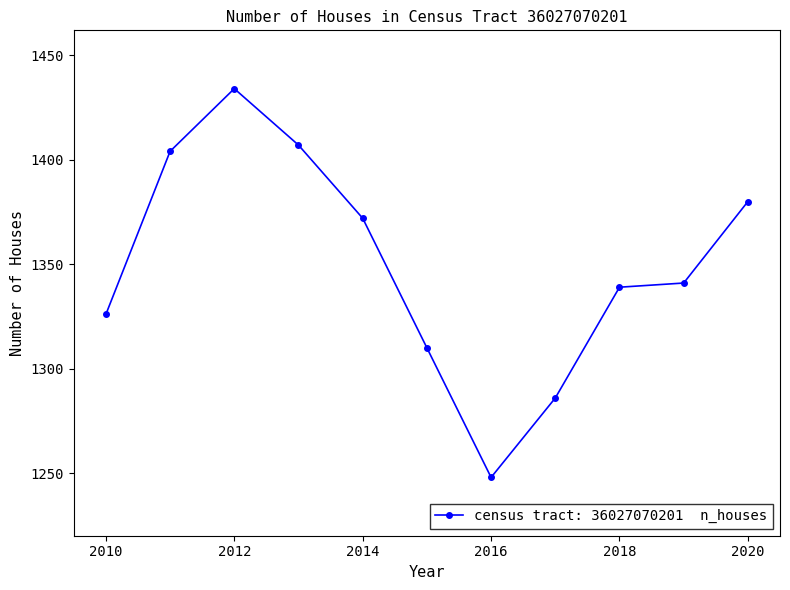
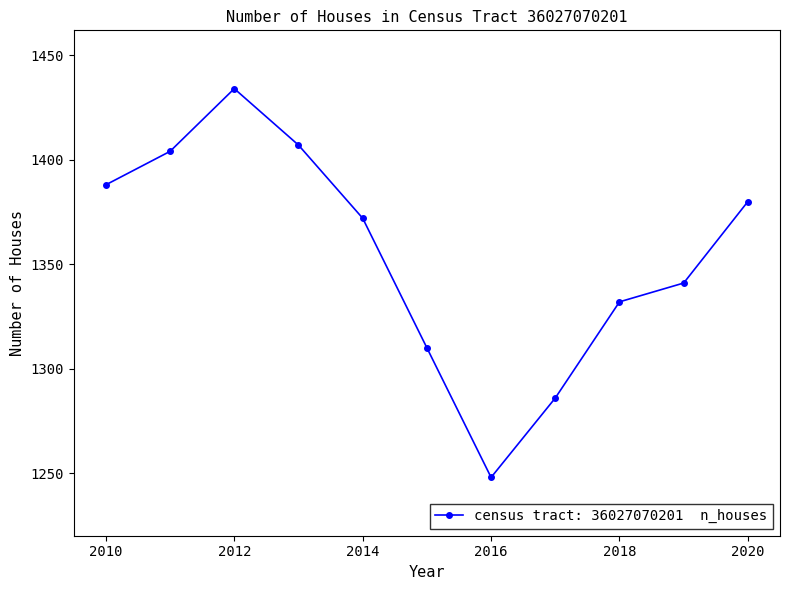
2010: 1326 -> 1388
2018: 1339 -> 1332
